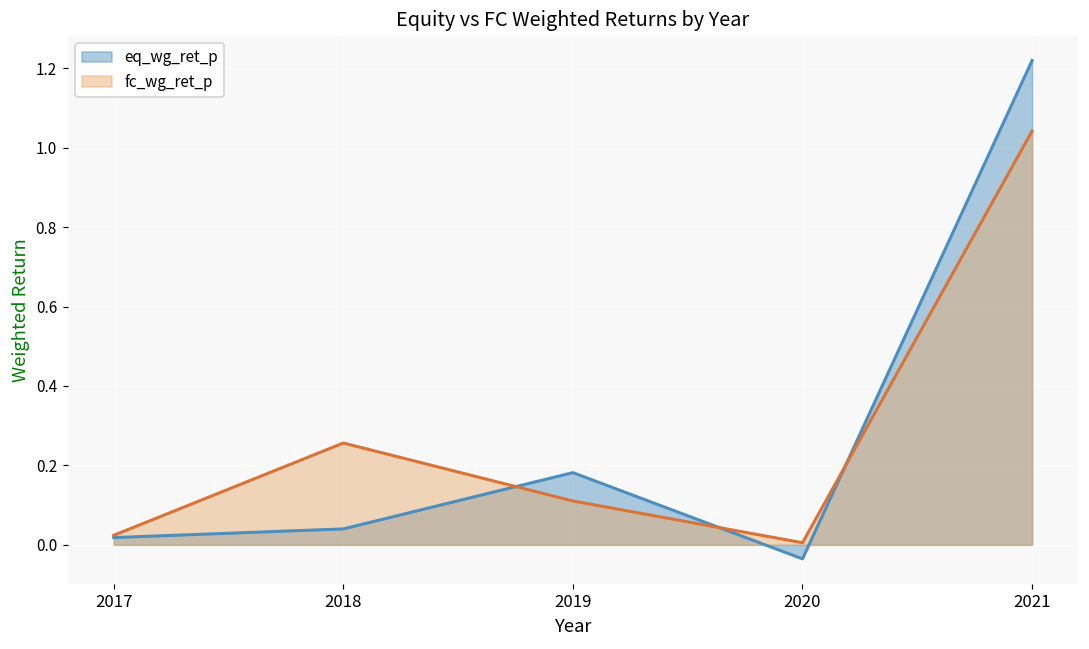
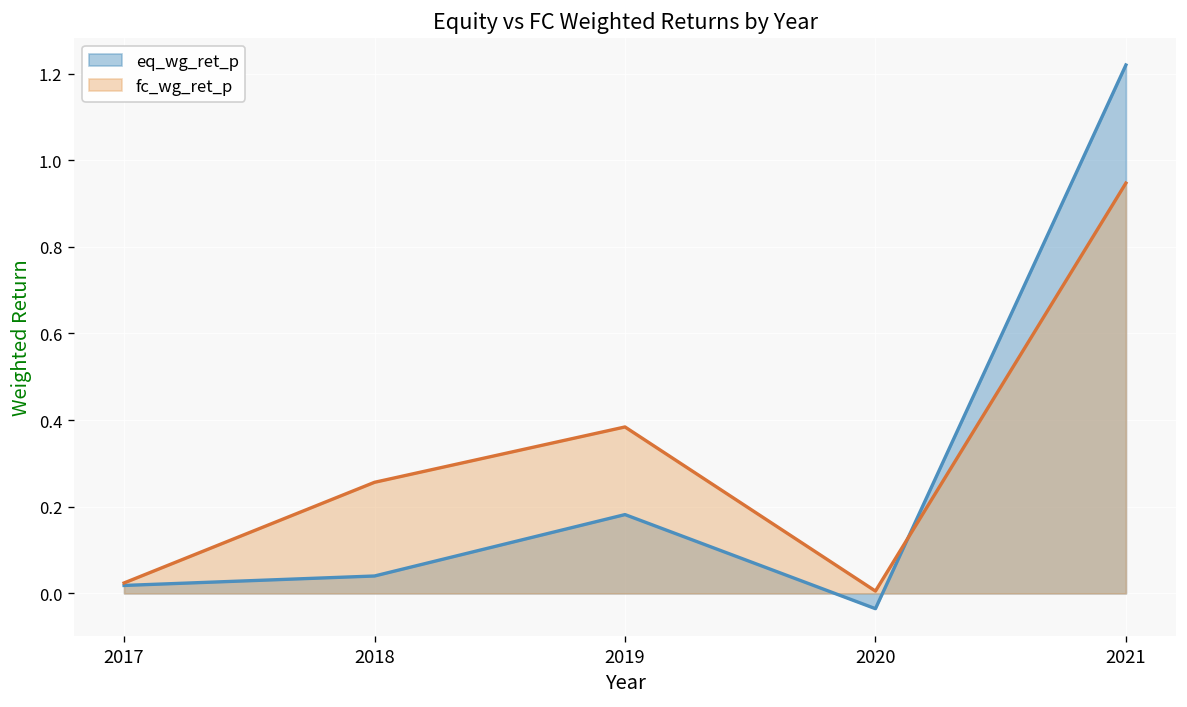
fc_wg_ret_p, 2019: 0.11 -> 0.38
fc_wg_ret_p, 2021: 1.04 -> 0.95
